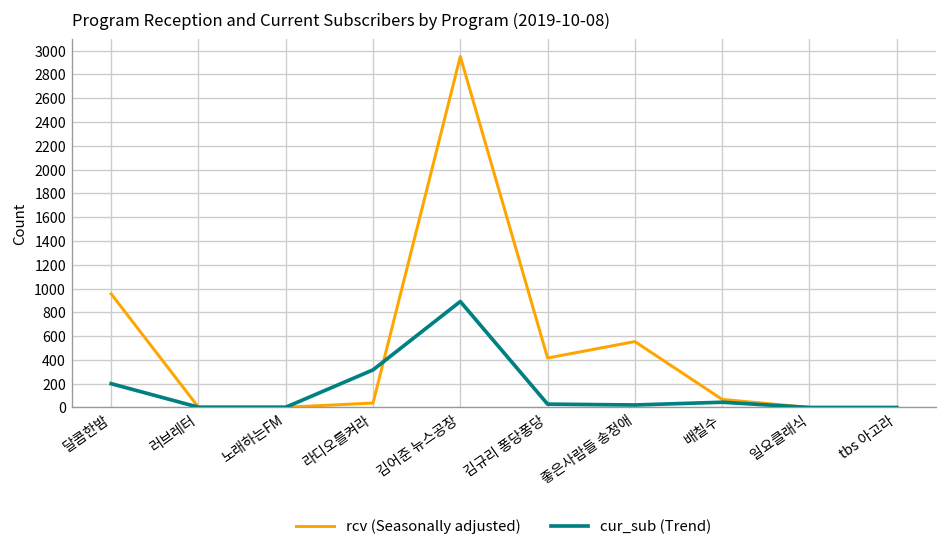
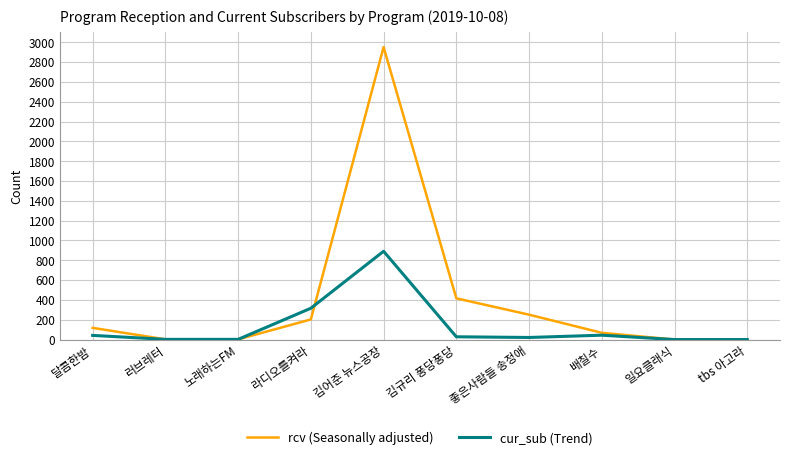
rcv (Seasonally adjusted), 달콤한밤: 1000 -> 100
cur_sub (Trend), 달콤한밤: 200 -> 0
rcv (Seasonally adjusted), 라디오를켜라: 0 -> 200
rcv (Seasonally adjusted), 좋은사람들 송정애: 600 -> 300
